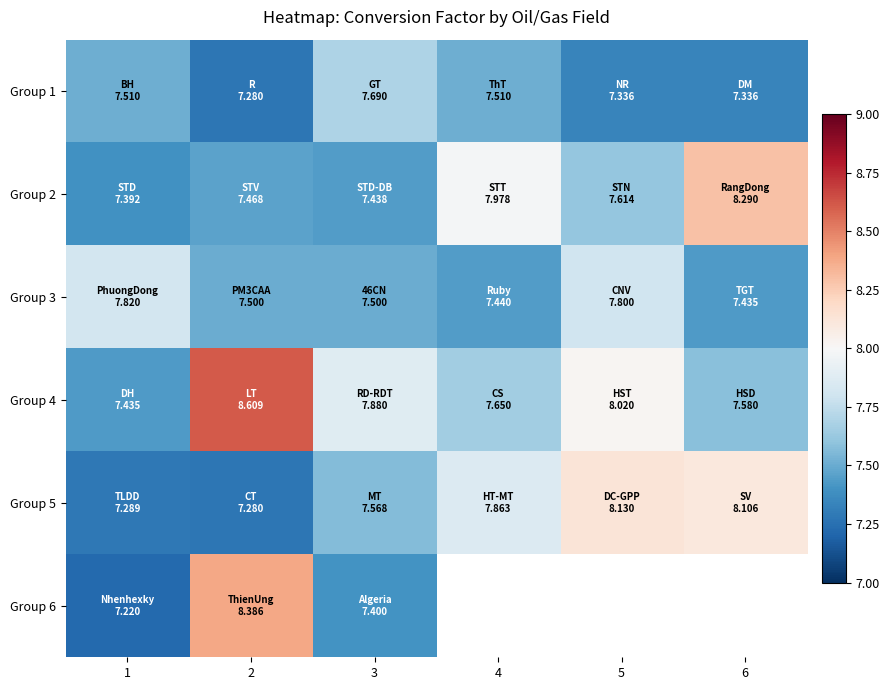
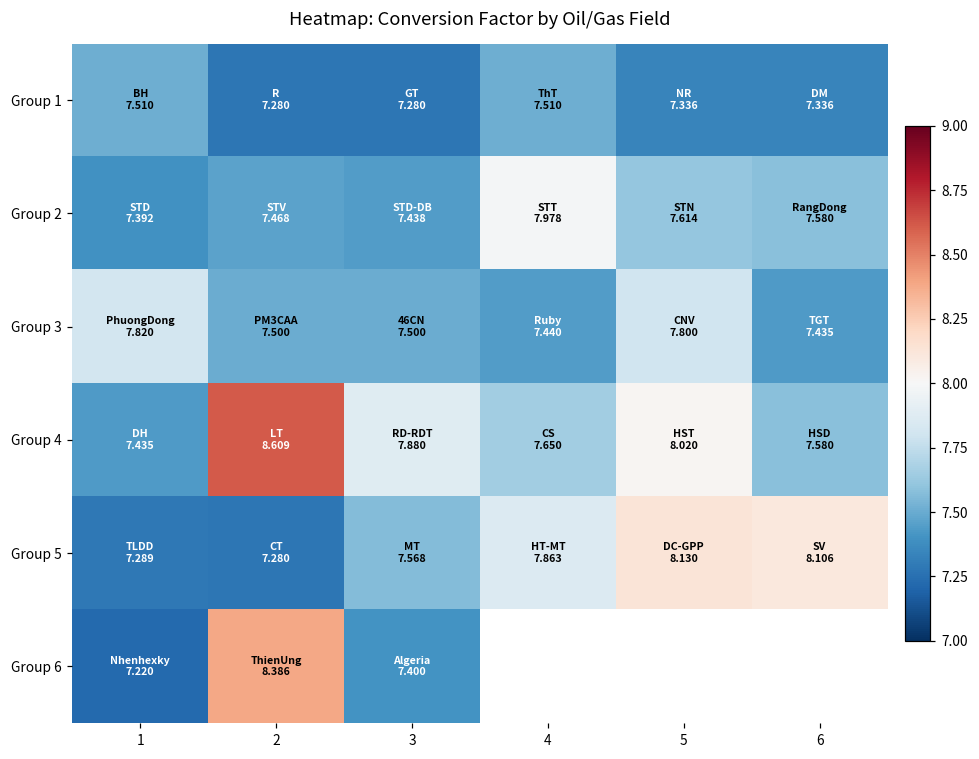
Group 1, 3: 7.690 -> 7.280
Group 2, 6: 8.290 -> 7.580
